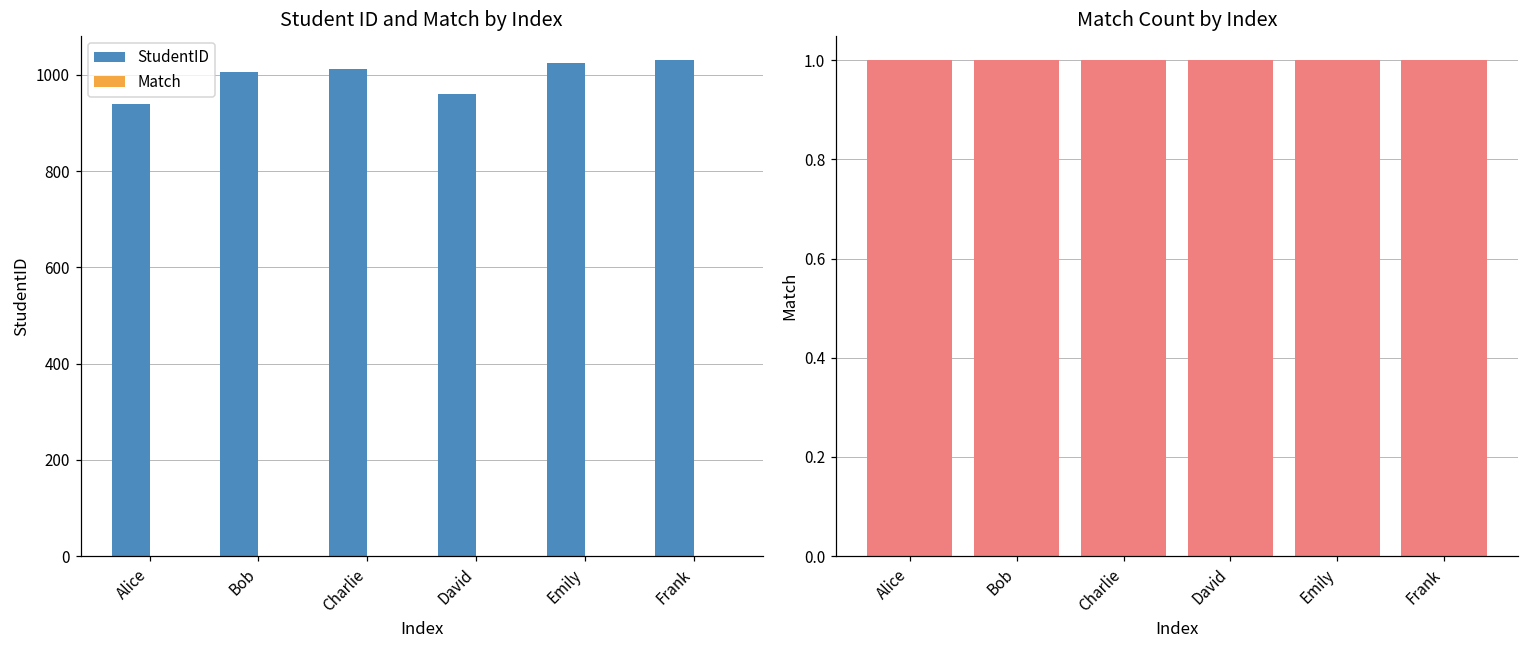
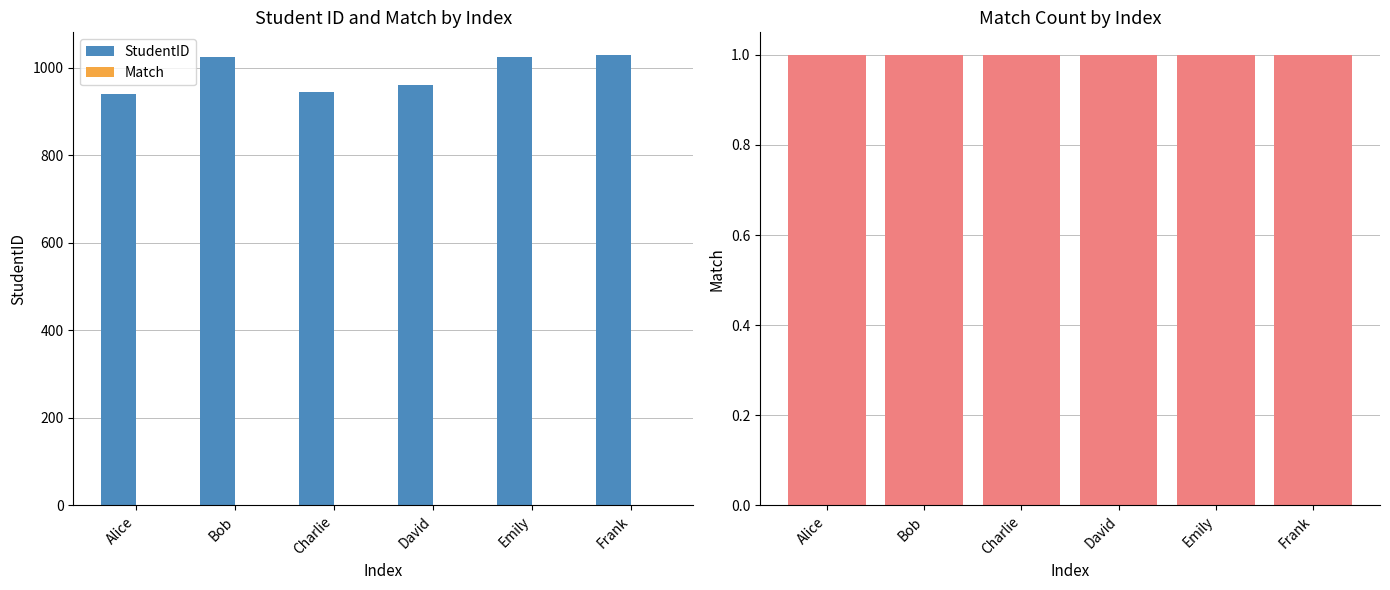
Student ID and Match by Index, StudentID, Bob: 1010 -> 1030
Student ID and Match by Index, StudentID, Charlie: 1010 -> 940
